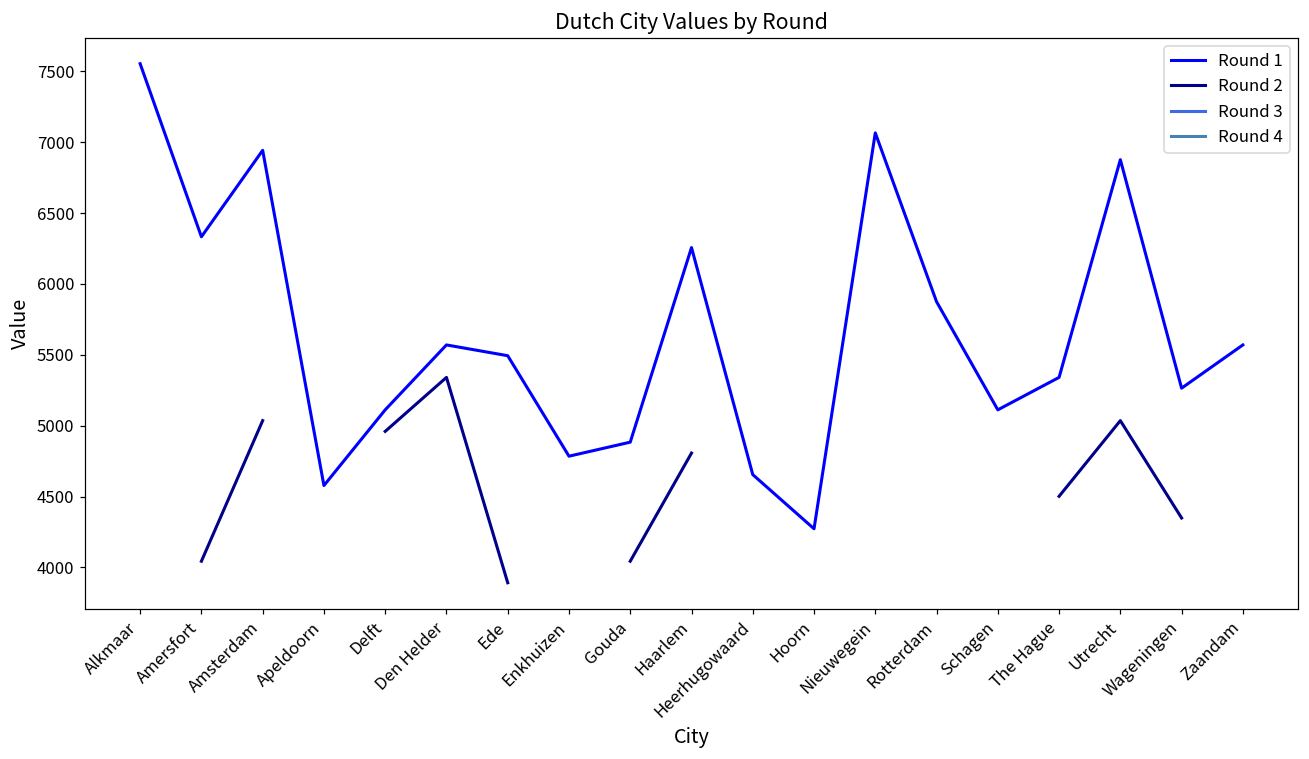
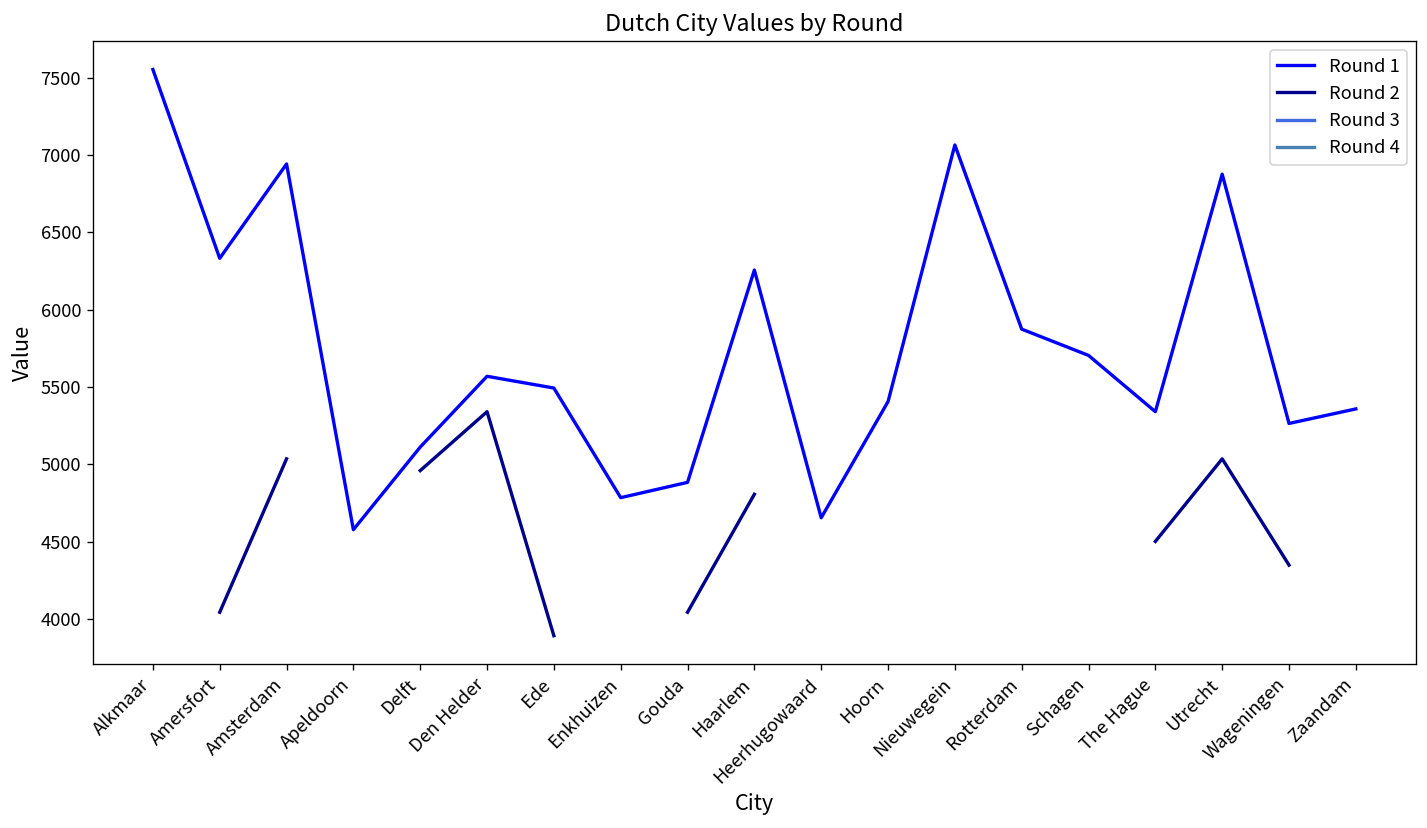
Round 1, Hoorn: 4270 -> 5410
Round 1, Schagen: 5110 -> 5710
Round 1, Zaandam: 5570 -> 5360
